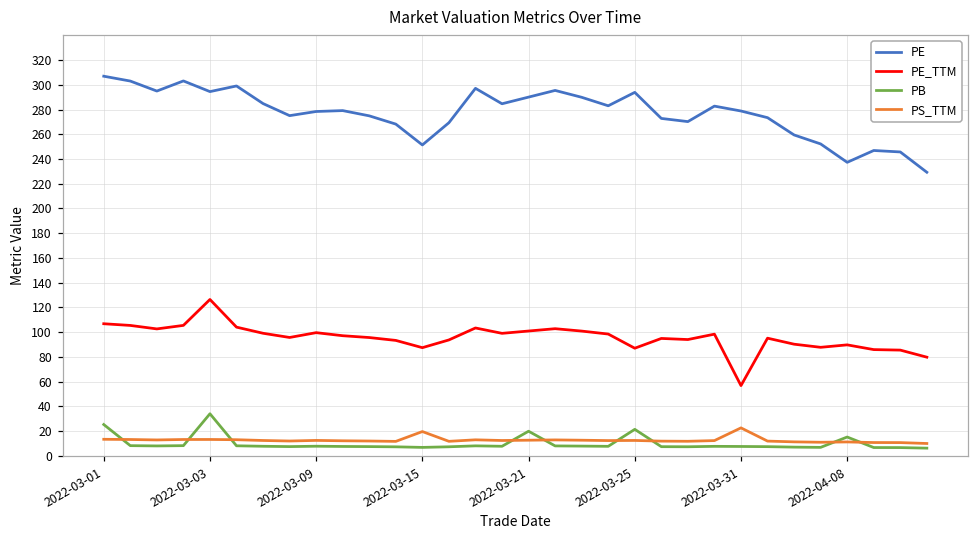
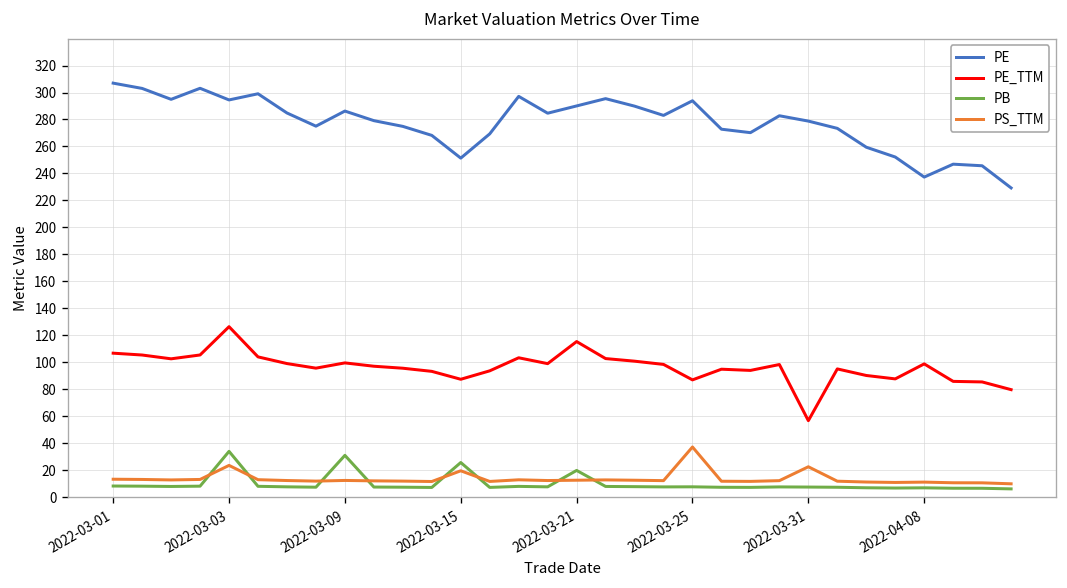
PB, 2022-03-01: 25 -> 8
PS_TTM, 2022-03-03: 13 -> 24
PE, 2022-03-09: 278 -> 286
PB, 2022-03-09: 8 -> 31
PB, 2022-03-15: 7 -> 26
PE_TTM, 2022-03-21: 101 -> 115
PB, 2022-03-25: 21 -> 8
PS_TTM, 2022-03-25: 12 -> 37
PE_TTM, 2022-04-08: 90 -> 99
PB, 2022-04-08: 15 -> 7
